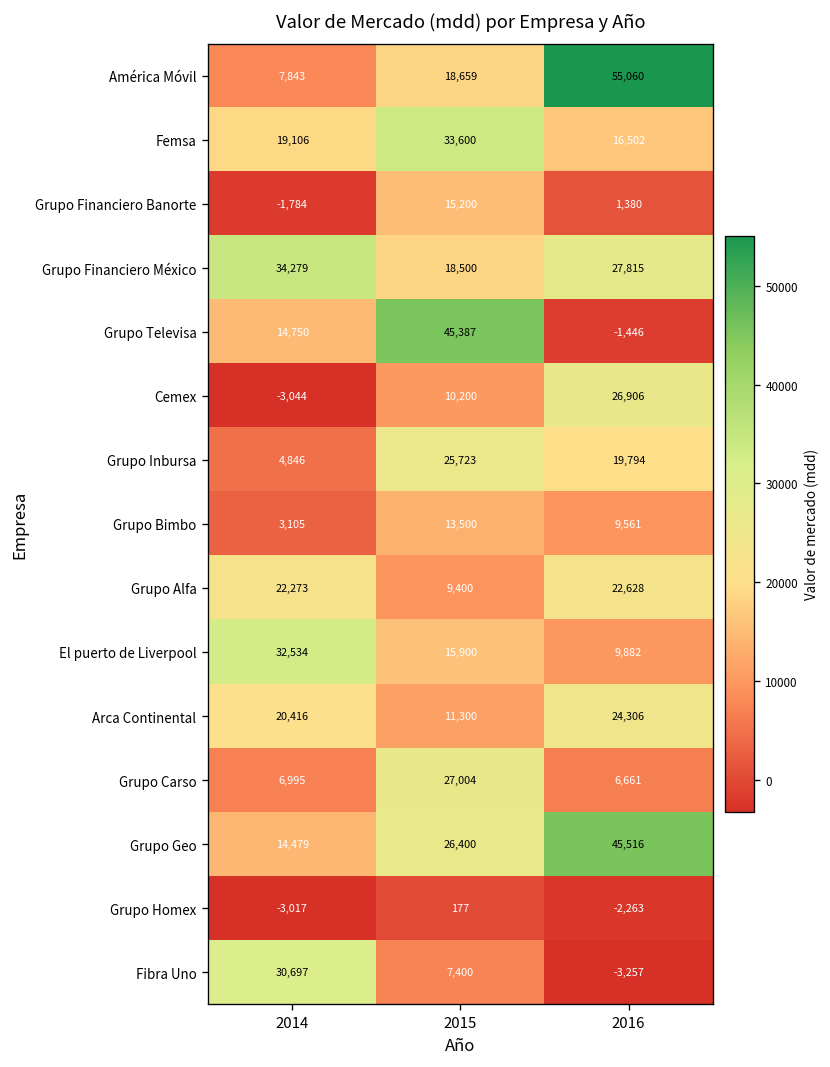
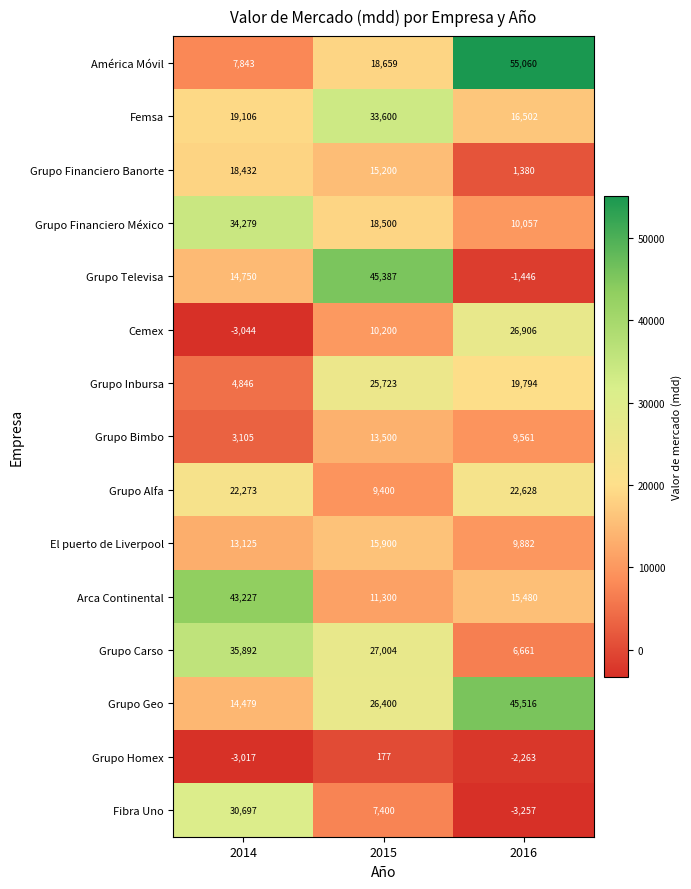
Grupo Financiero Banorte, 2014: -1,784 -> 18,432
Grupo Financiero México, 2016: 27,815 -> 10,057
El puerto de Liverpool, 2014: 32,534 -> 13,125
Arca Continental, 2014: 20,416 -> 43,227
Arca Continental, 2016: 24,306 -> 15,480
Grupo Carso, 2014: 6,995 -> 35,892
